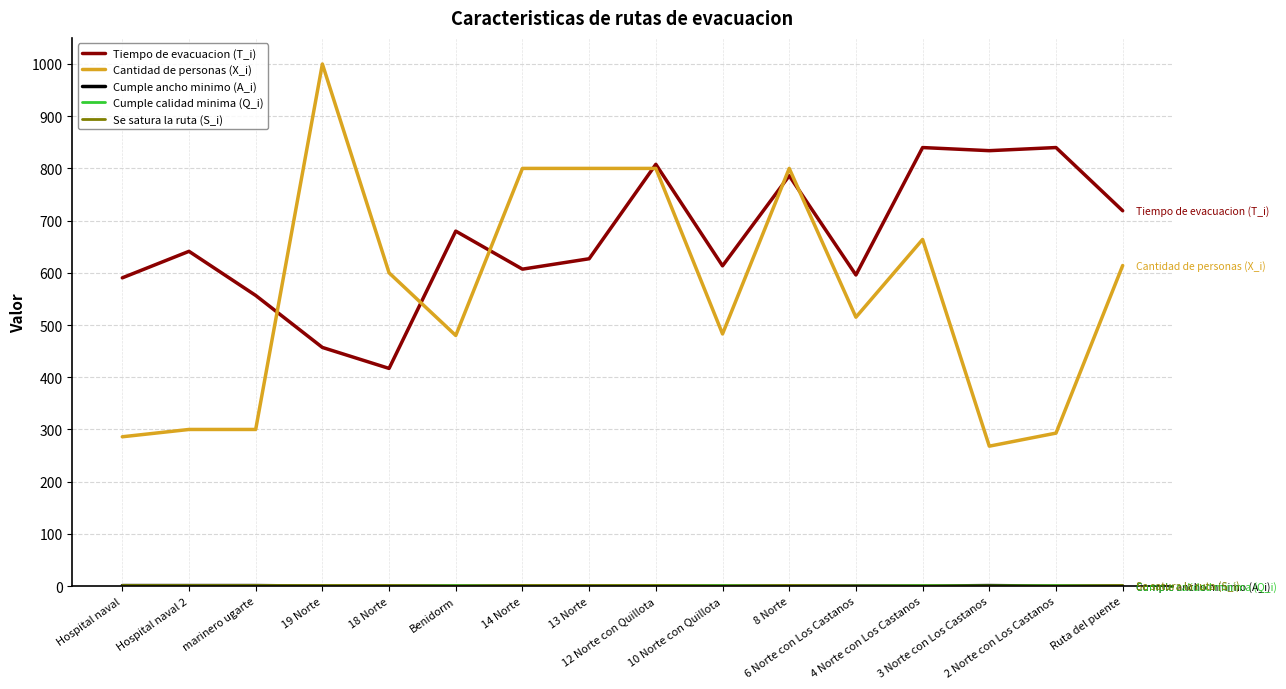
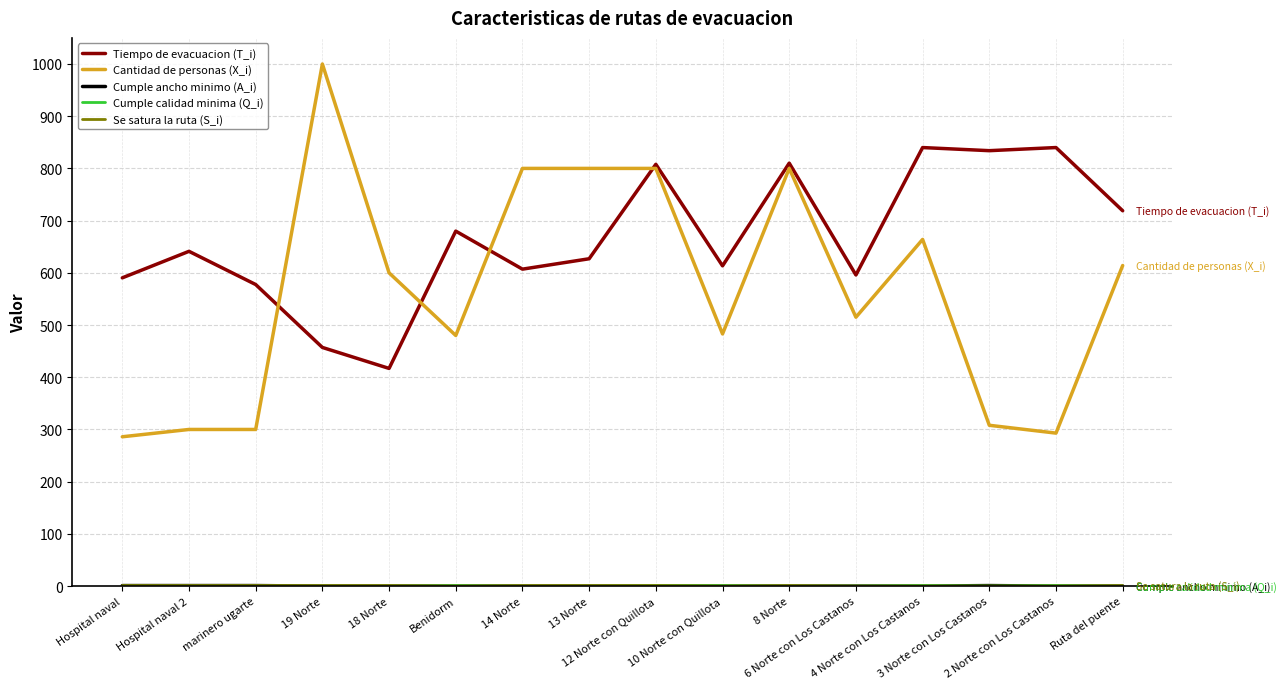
Tiempo de evacuacion (T_i), marinero ugarte: 560 -> 580
Tiempo de evacuacion (T_i), 8 Norte: 790 -> 810
Cantidad de personas (X_i), 3 Norte con Los Castanos: 270 -> 310
